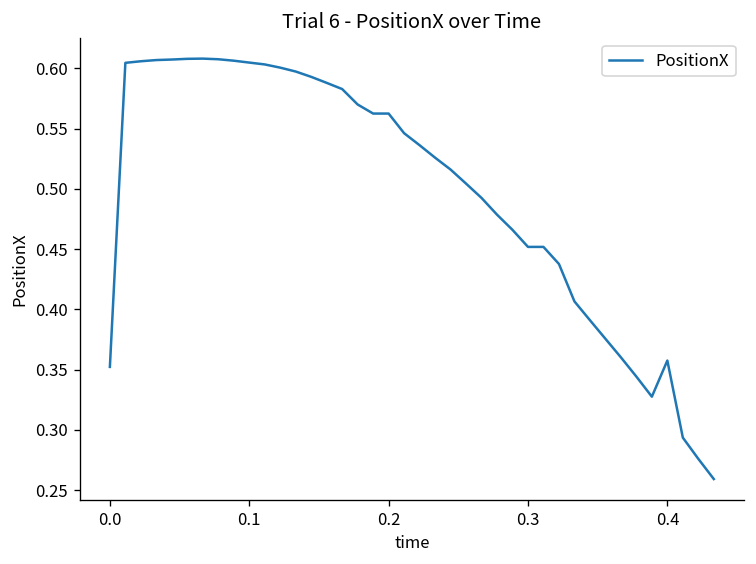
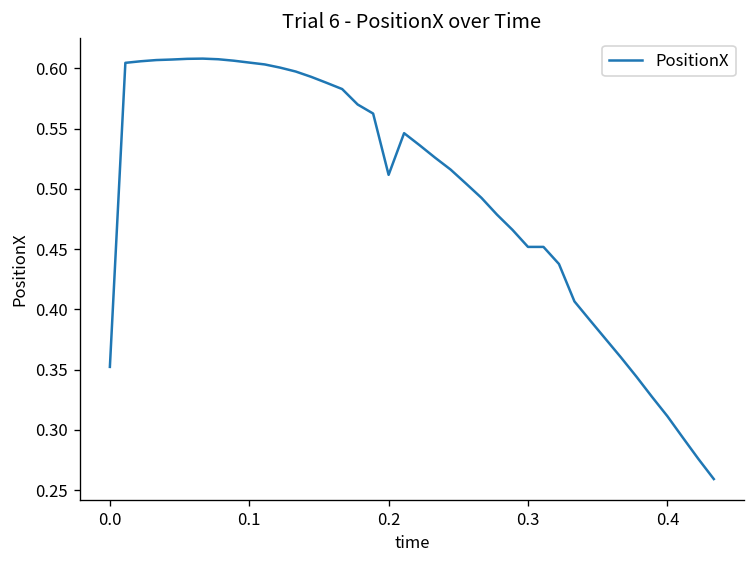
0.2: 0.562 -> 0.512
0.4: 0.358 -> 0.311
